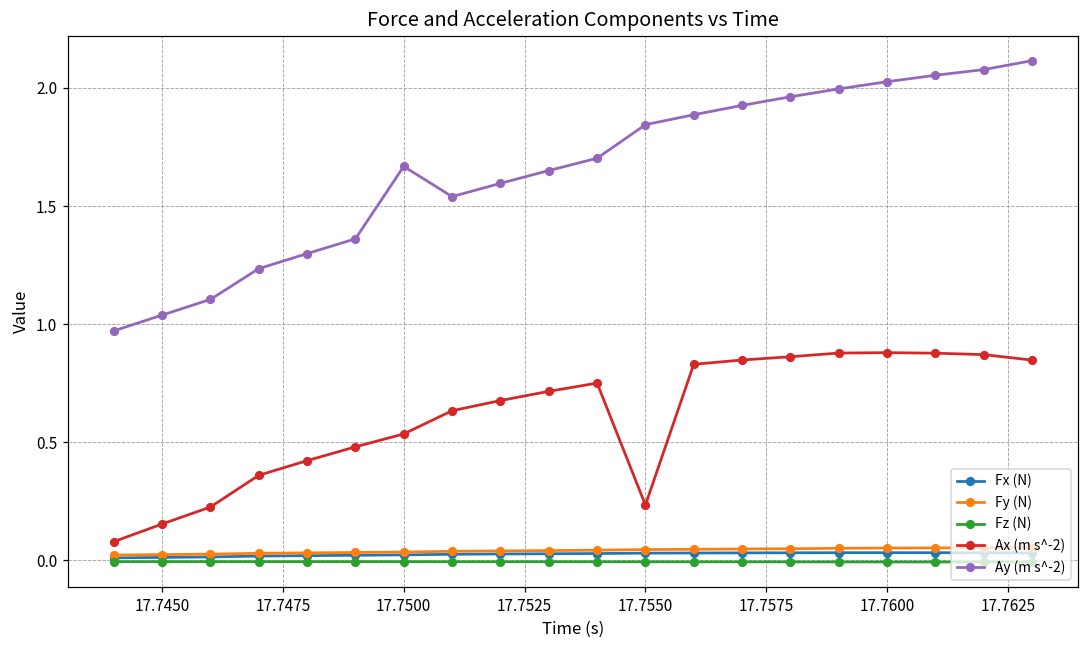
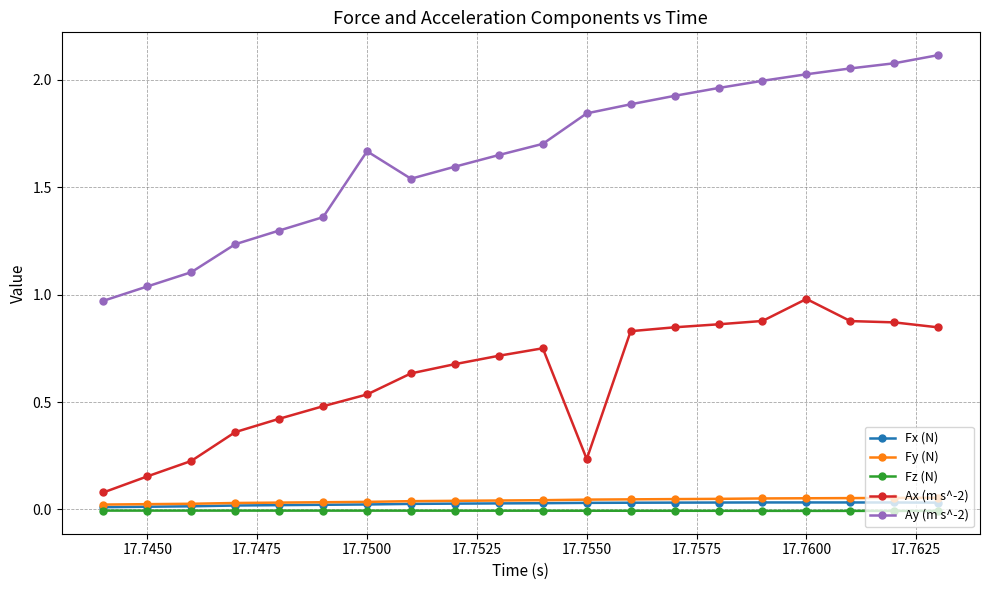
Ax (m s^-2), 17.7600: 0.88 -> 0.98
